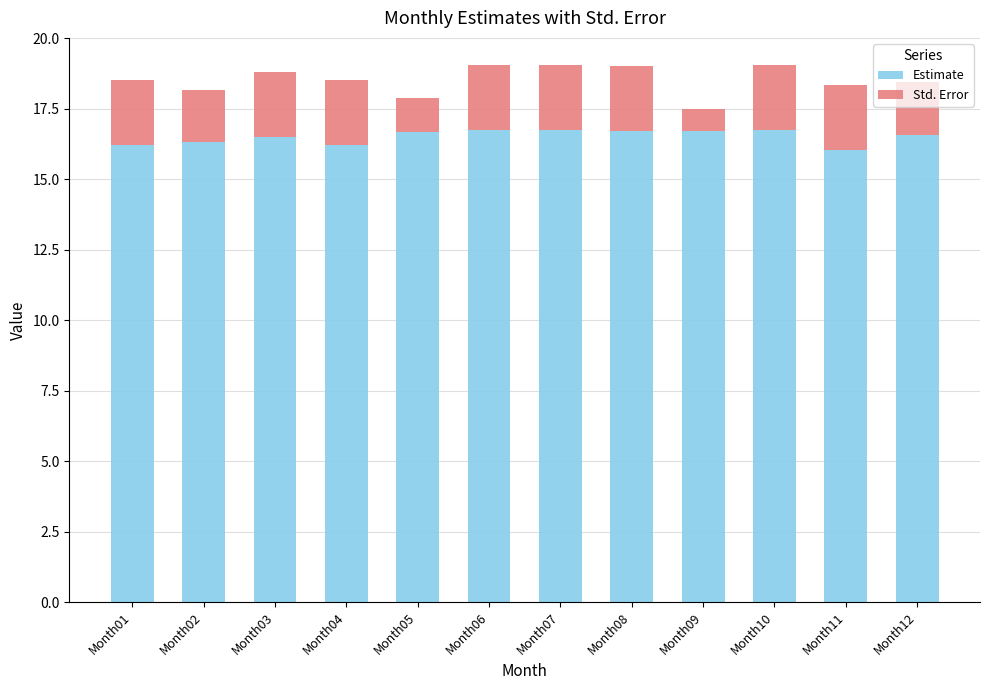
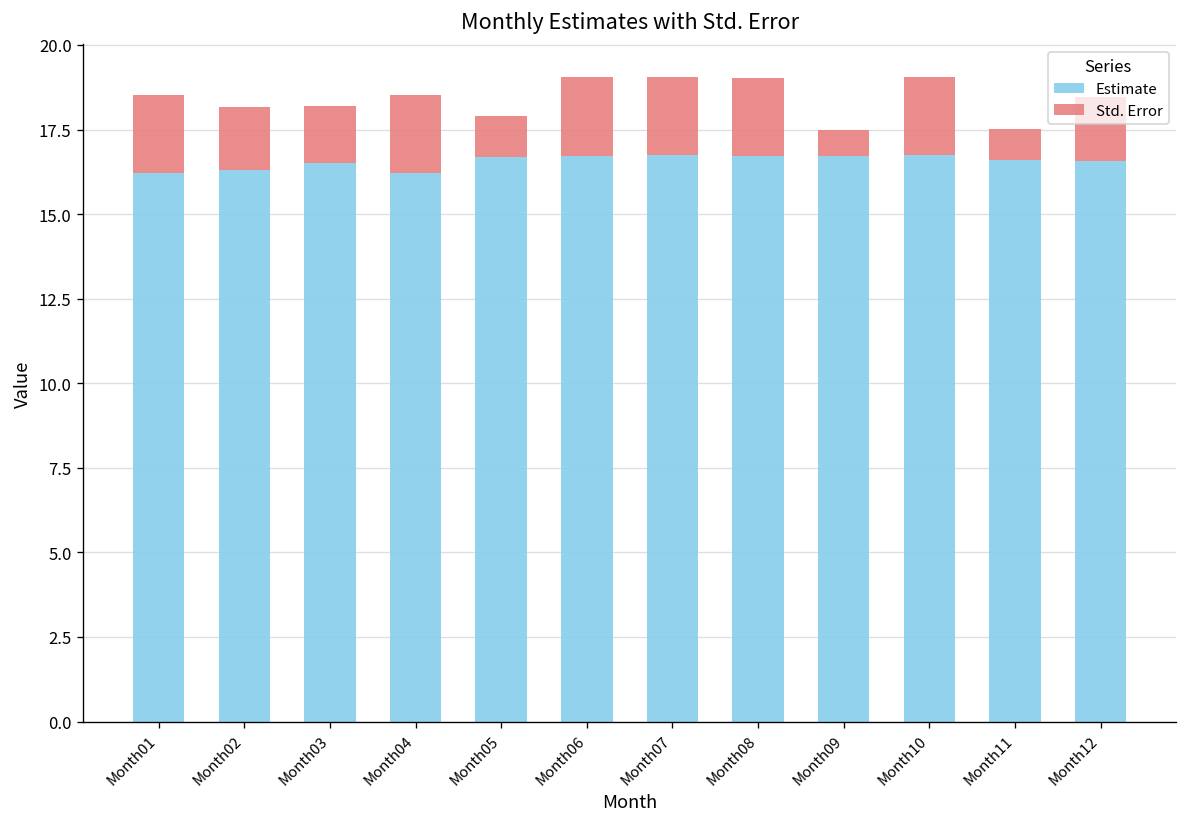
Std. Error, Month03: 2.3 -> 1.7
Estimate, Month11: 16.0 -> 16.6
Std. Error, Month11: 2.3 -> 0.9
